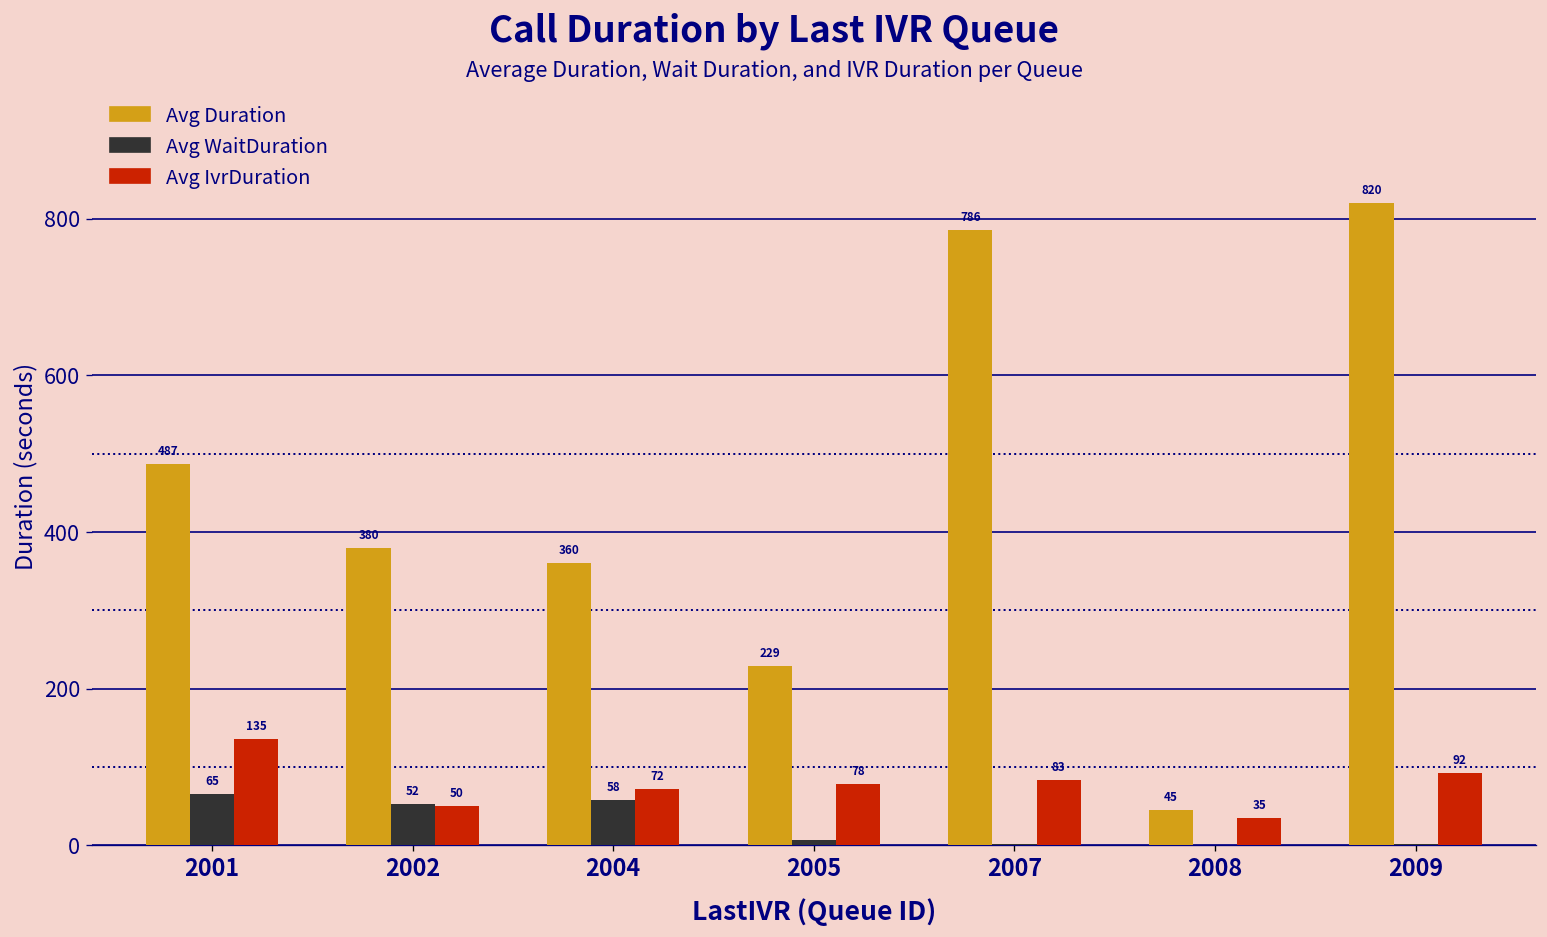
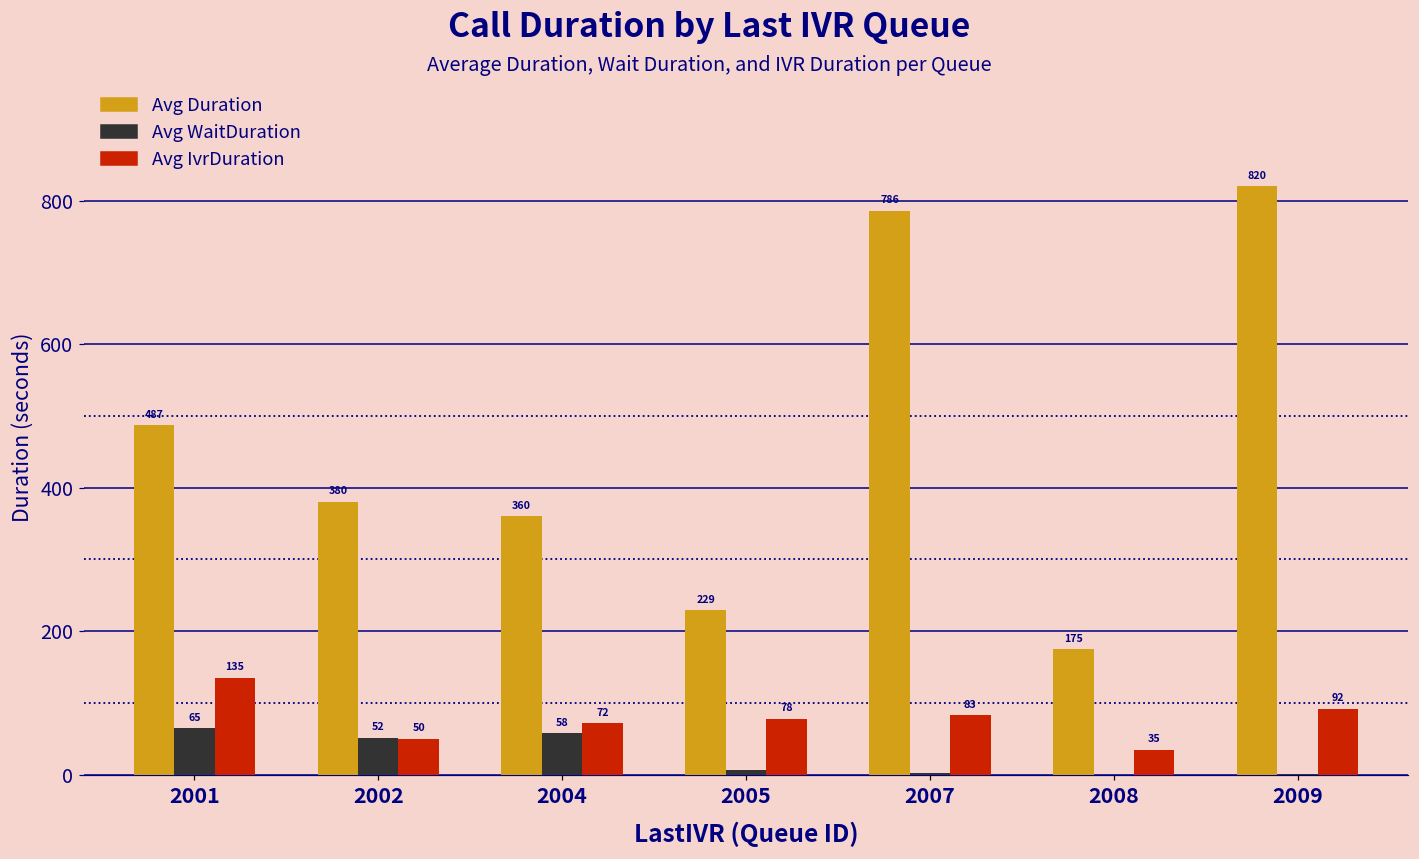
Avg Duration, 2008: 45 -> 175
